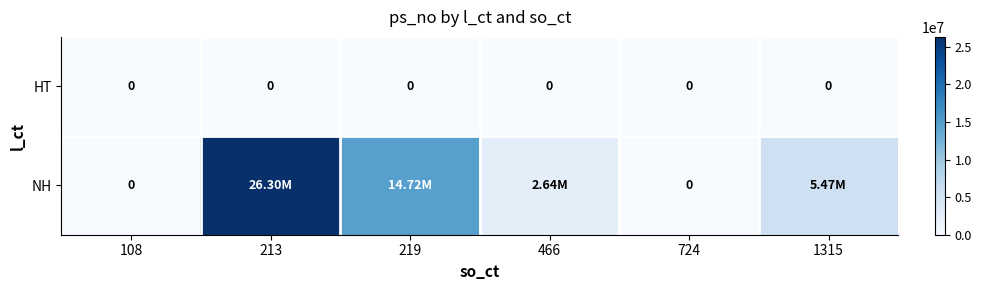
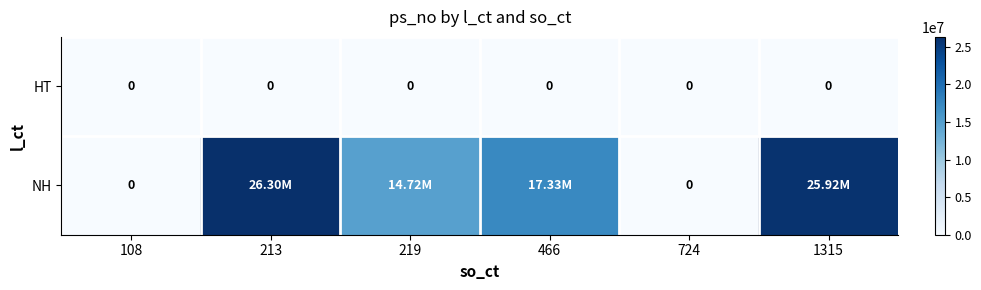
NH, 466: 2.64M -> 17.33M
NH, 1315: 5.47M -> 25.92M
